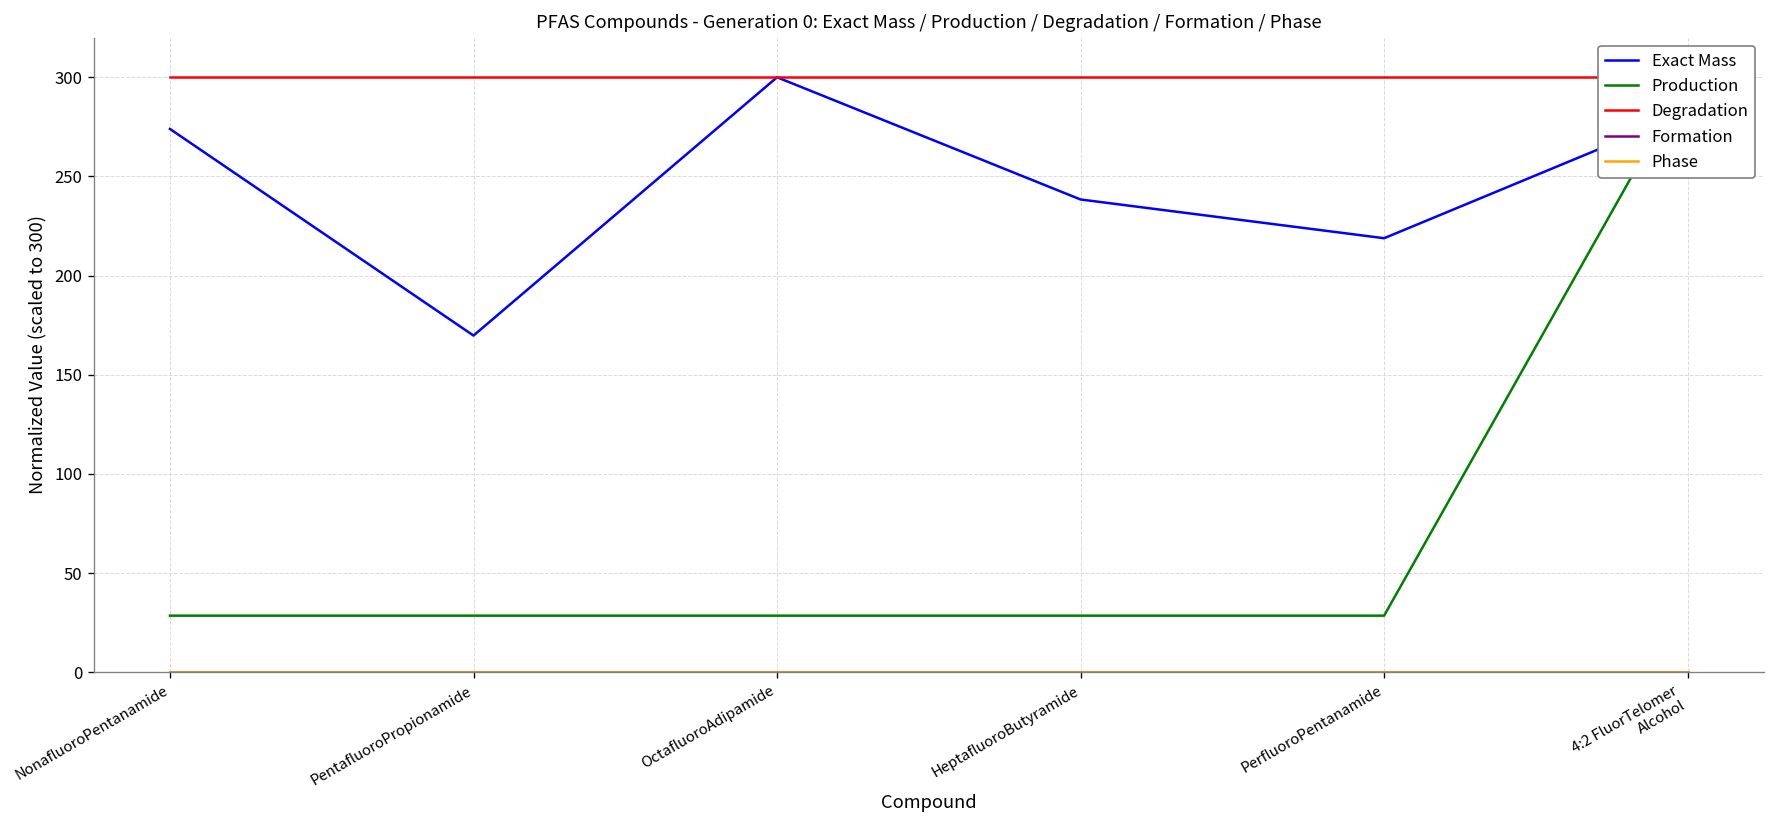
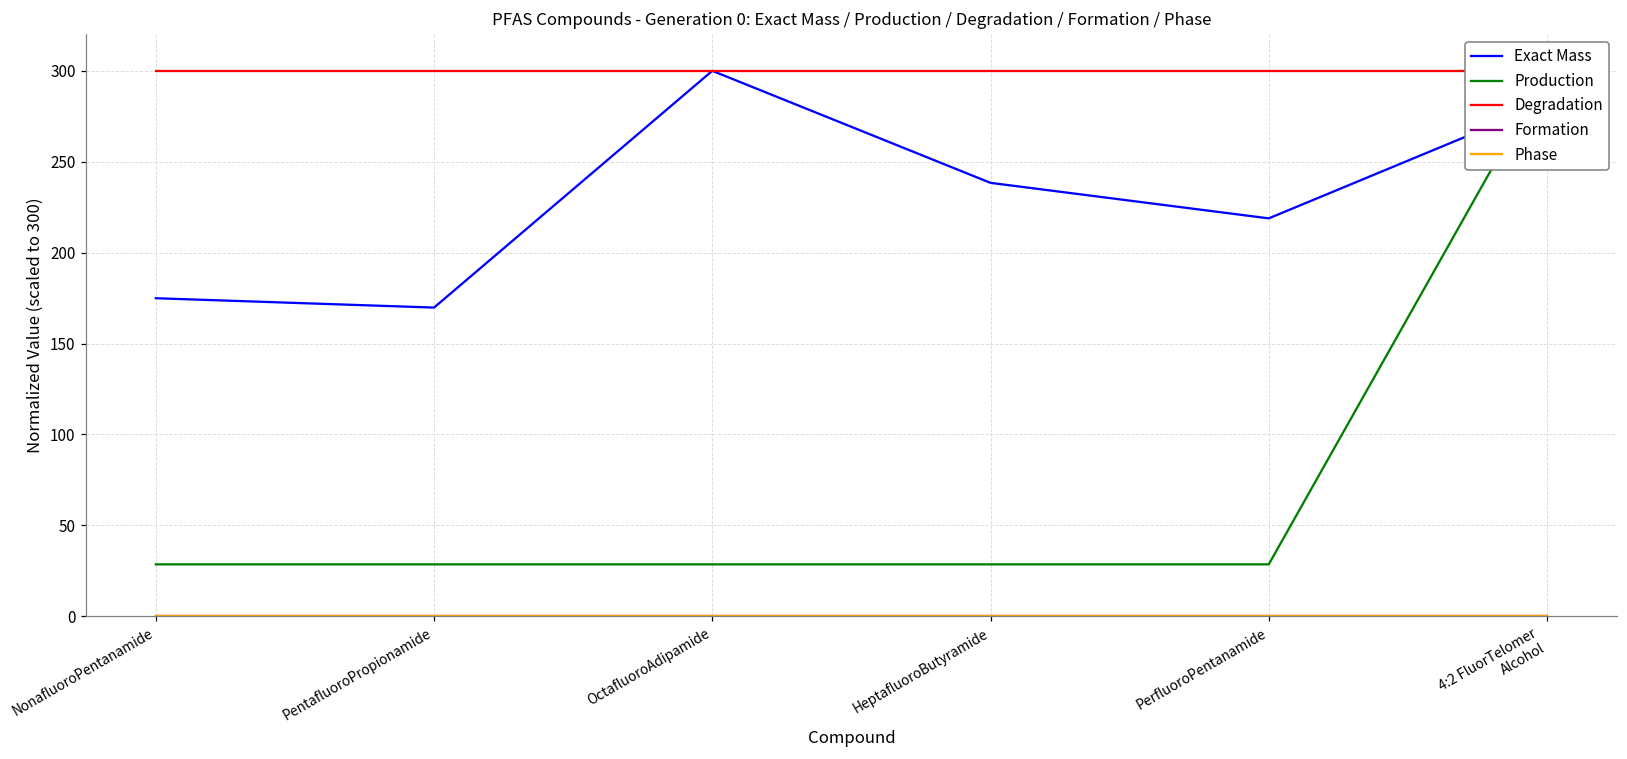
Exact Mass, NonafluoroPentanamide: 274 -> 175
